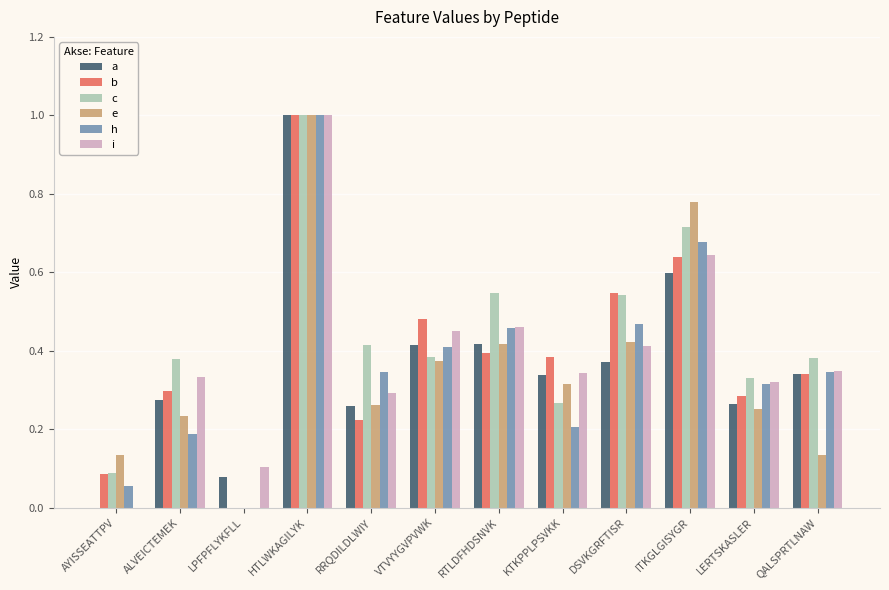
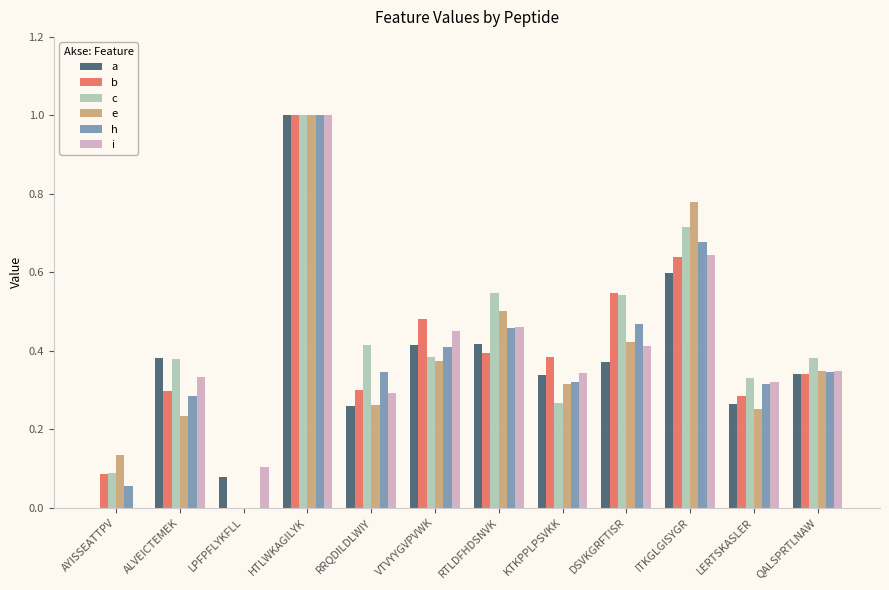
a, ALVEICTEMEK: 0.27 -> 0.38
h, ALVEICTEMEK: 0.19 -> 0.28
b, RRQDILDLWIY: 0.22 -> 0.30
e, RTLDFHDSNVK: 0.42 -> 0.50
h, KTKPPLPSVKK: 0.21 -> 0.32
e, QALSPRTLNAW: 0.13 -> 0.35
